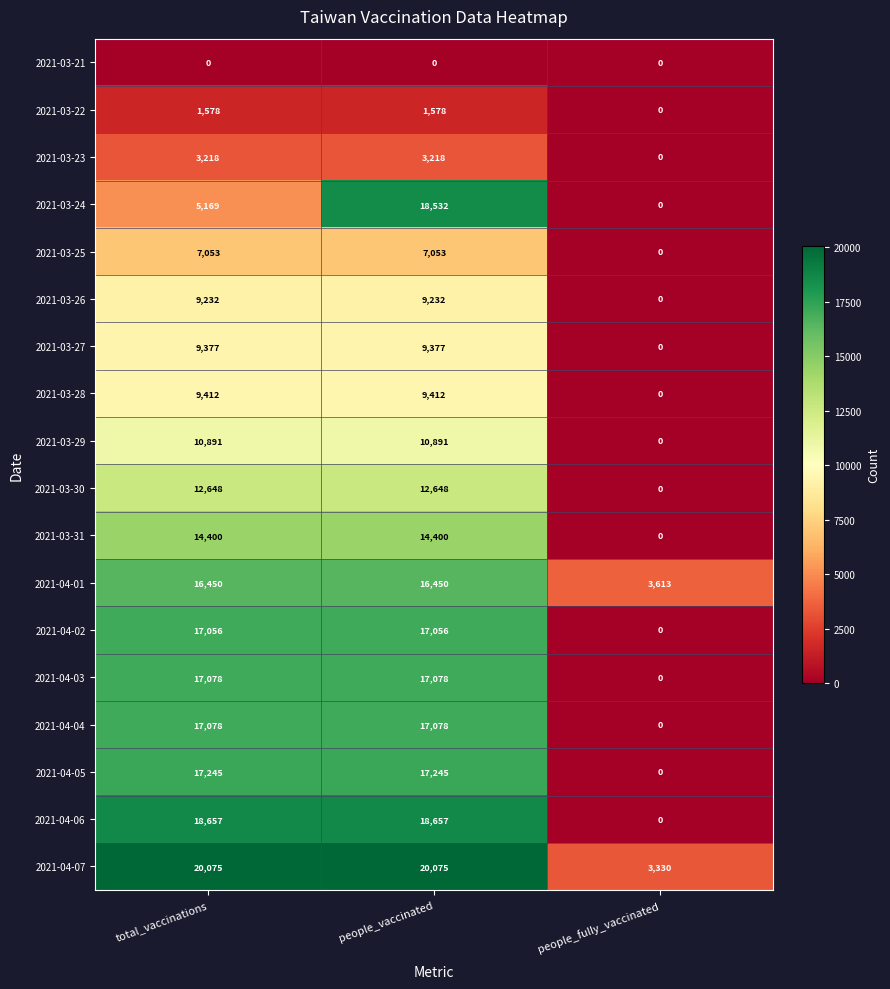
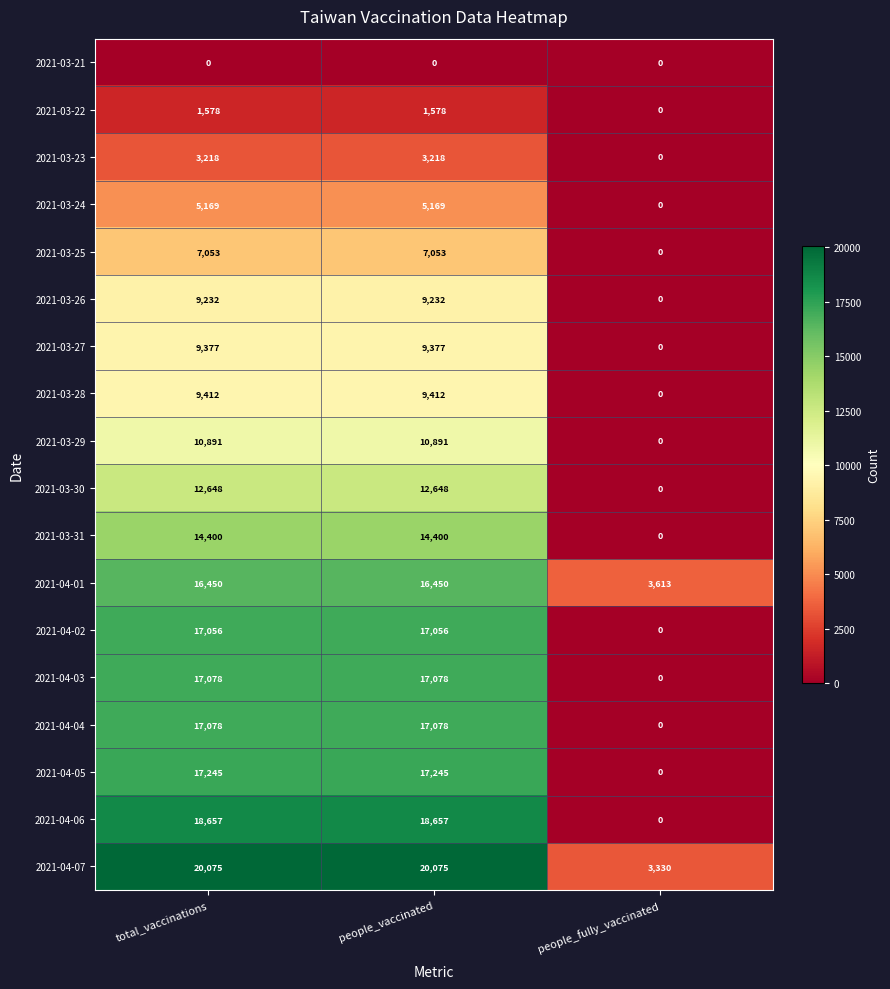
2021-03-24, people_vaccinated: 18,532 -> 5,169
